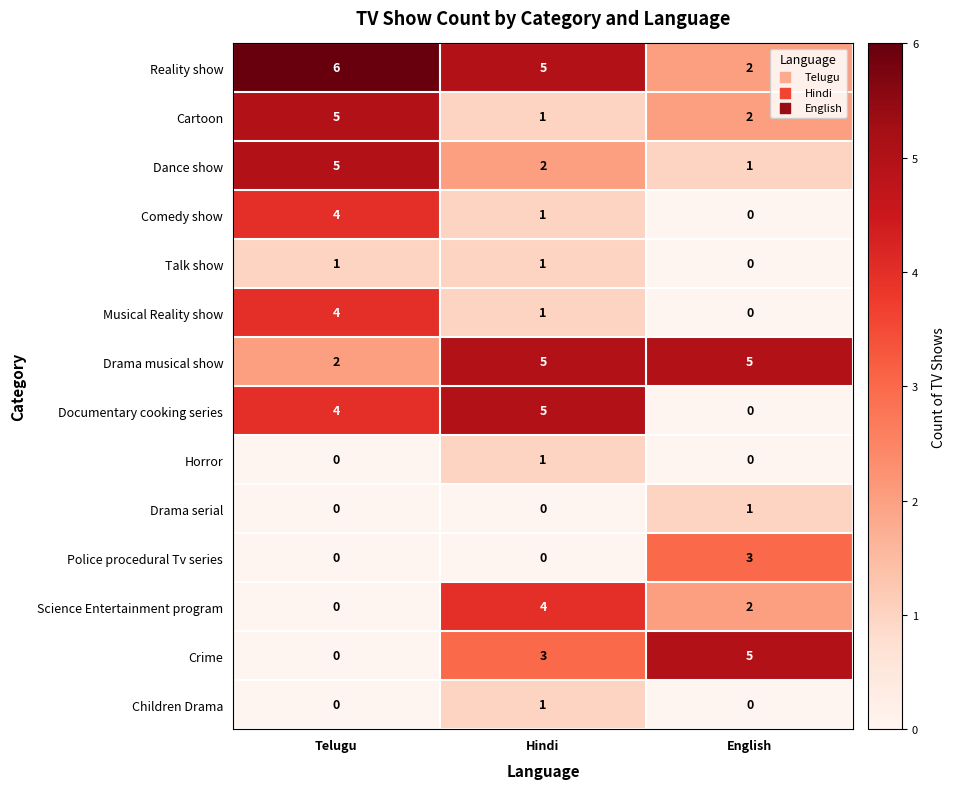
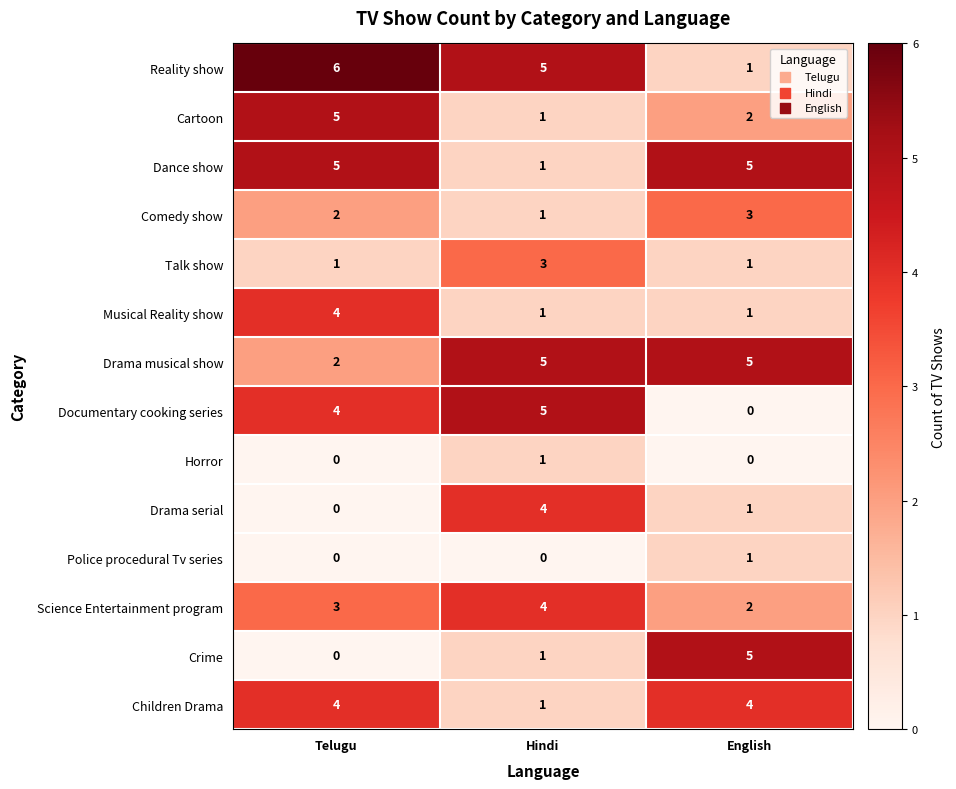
Reality show, English: 2 -> 1
Dance show, Hindi: 2 -> 1
Dance show, English: 1 -> 5
Comedy show, Telugu: 4 -> 2
Comedy show, English: 0 -> 3
Talk show, Hindi: 1 -> 3
Talk show, English: 0 -> 1
Musical Reality show, English: 0 -> 1
Drama serial, Hindi: 0 -> 4
Police procedural Tv series, English: 3 -> 1
Science Entertainment program, Telugu: 0 -> 3
Crime, Hindi: 3 -> 1
Children Drama, Telugu: 0 -> 4
Children Drama, English: 0 -> 4
